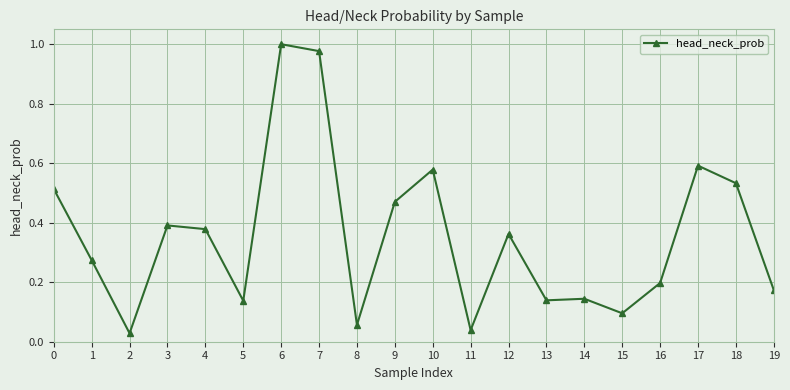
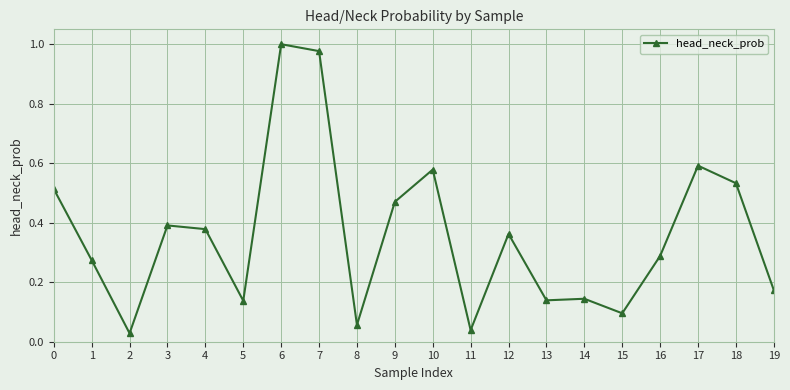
16: 0.20 -> 0.29
